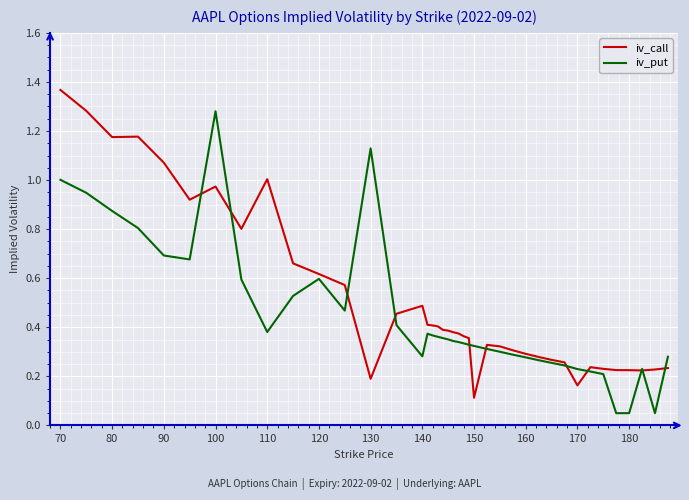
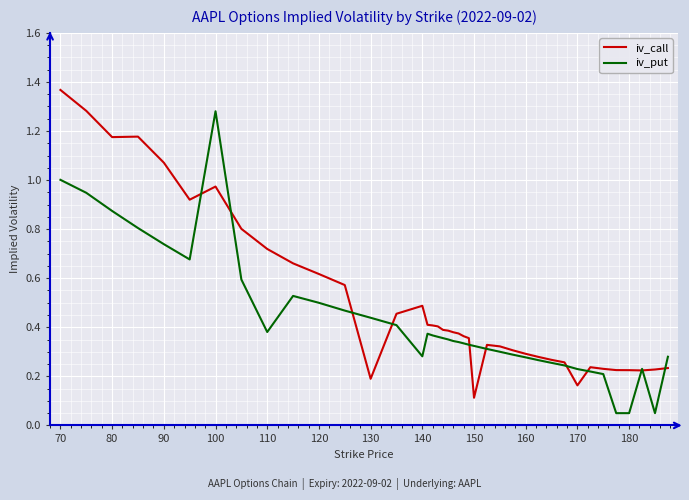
iv_put, 90: 0.69 -> 0.74
iv_call, 110: 1.00 -> 0.72
iv_put, 120: 0.60 -> 0.50
iv_put, 130: 1.13 -> 0.44
